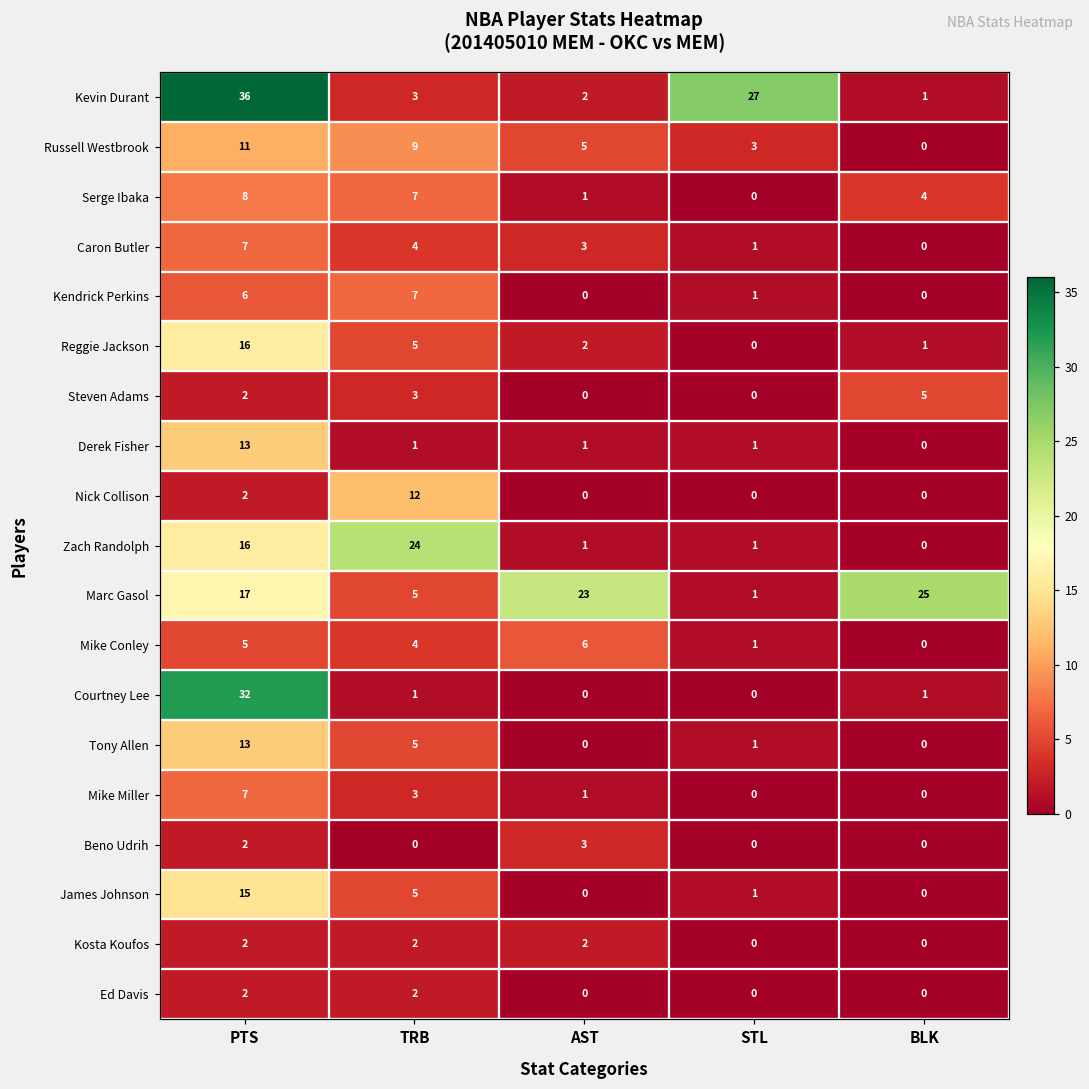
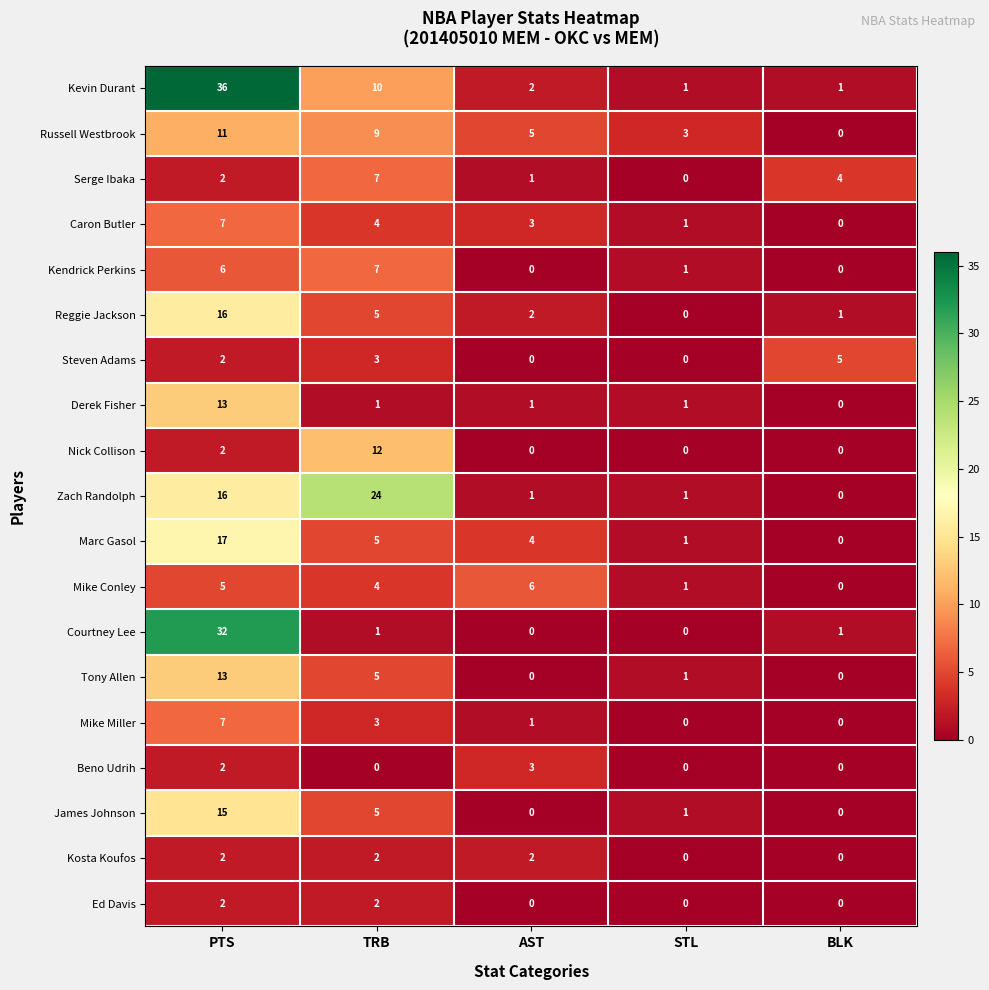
Kevin Durant, TRB: 3 -> 10
Kevin Durant, STL: 27 -> 1
Serge Ibaka, PTS: 8 -> 2
Marc Gasol, AST: 23 -> 4
Marc Gasol, BLK: 25 -> 0
